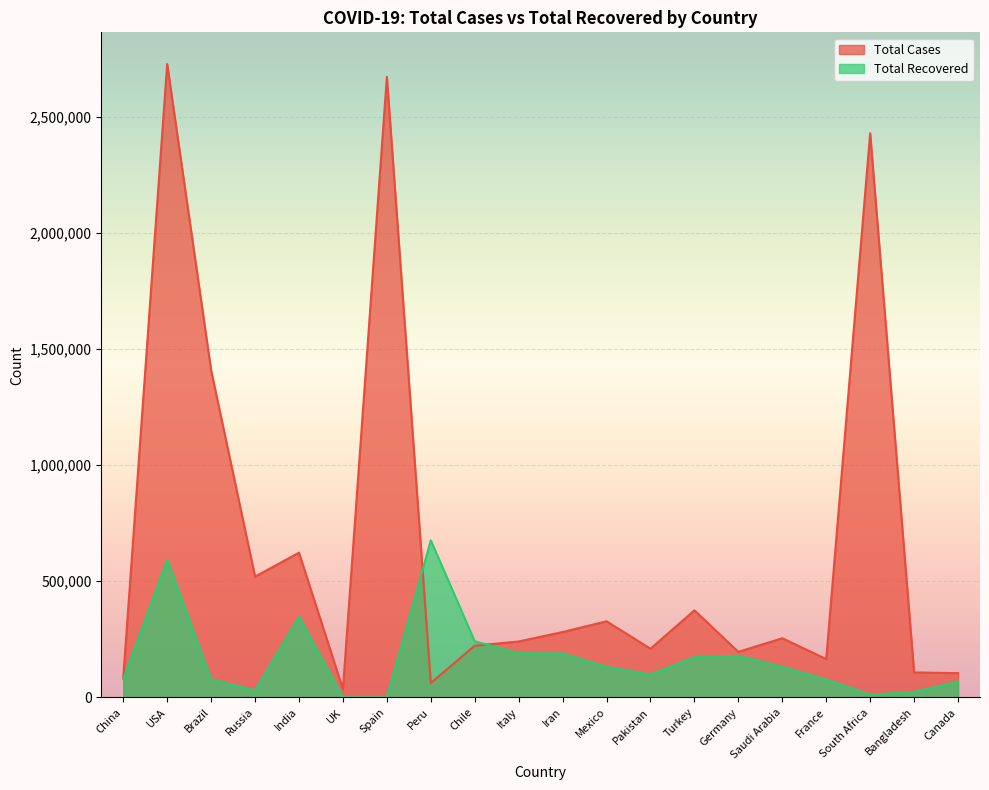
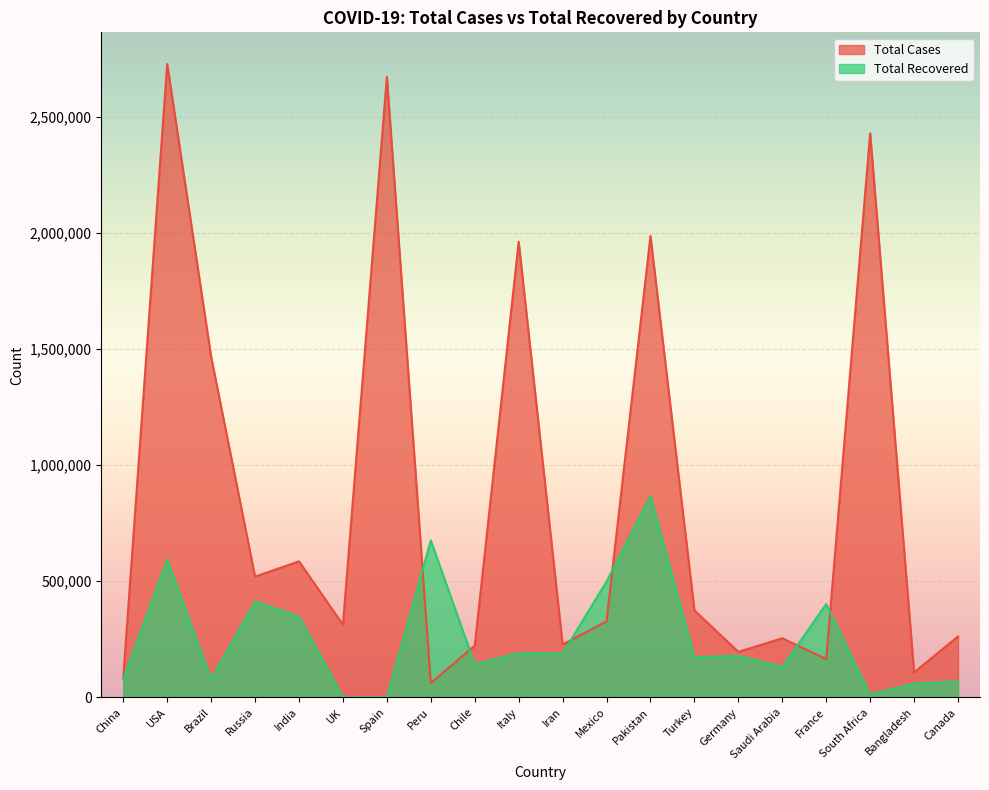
Total Cases, Brazil: 1,410,000 -> 1,470,000
Total Recovered, Russia: 30,000 -> 410,000
Total Cases, India: 620,000 -> 590,000
Total Cases, UK: 30,000 -> 310,000
Total Recovered, Chile: 240,000 -> 140,000
Total Cases, Italy: 240,000 -> 1,960,000
Total Cases, Iran: 280,000 -> 230,000
Total Recovered, Mexico: 130,000 -> 500,000
Total Cases, Pakistan: 210,000 -> 1,990,000
Total Recovered, Pakistan: 100,000 -> 870,000
Total Recovered, France: 80,000 -> 400,000
Total Recovered, Bangladesh: 20,000 -> 60,000
Total Cases, Canada: 100,000 -> 260,000
